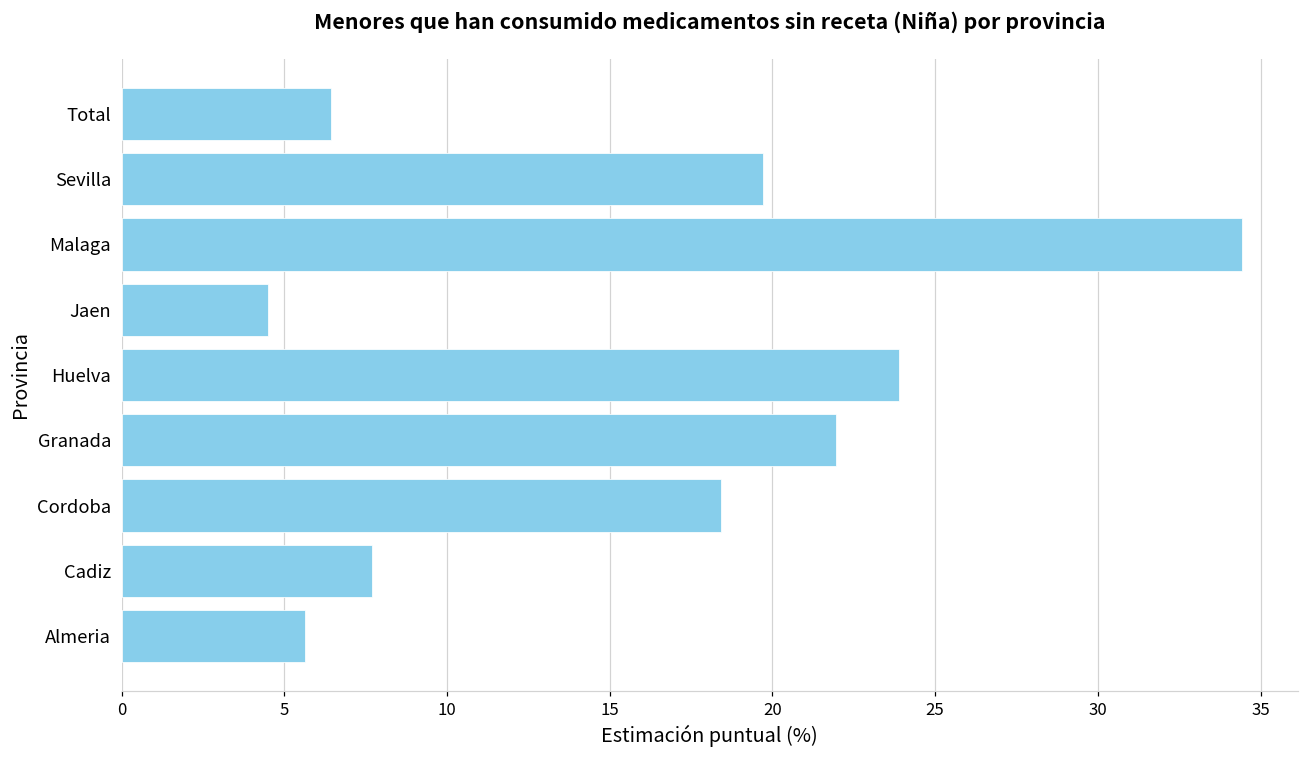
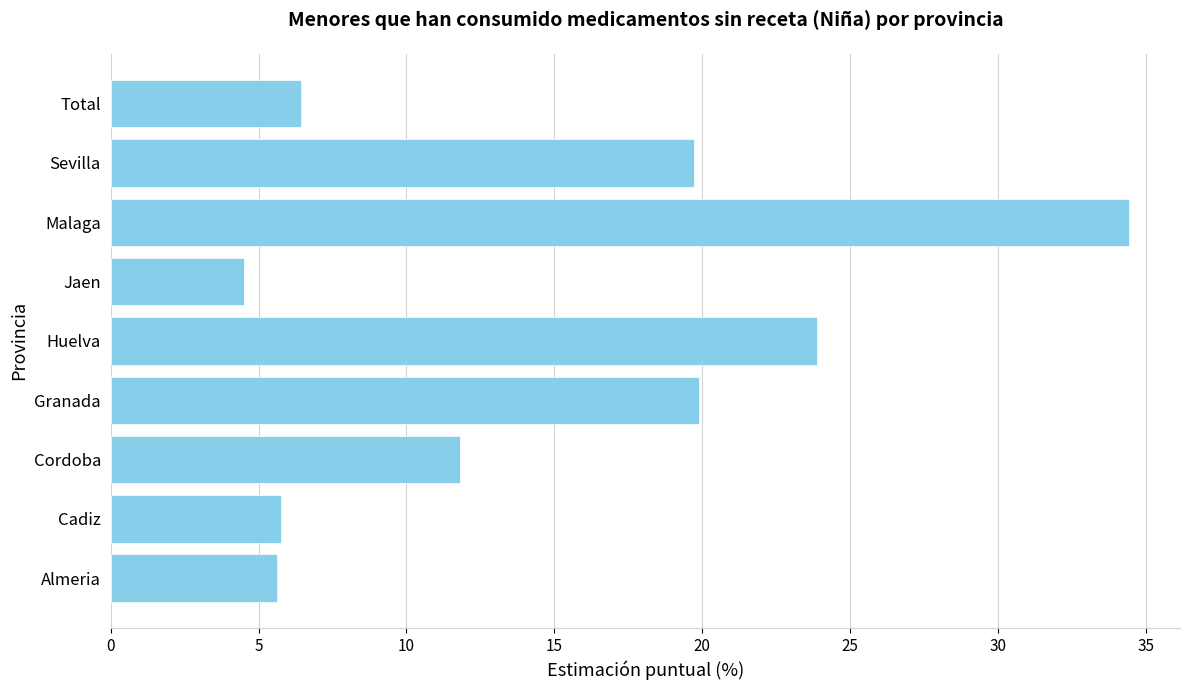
Granada: 22.0 -> 19.9
Cordoba: 18.4 -> 11.8
Cadiz: 7.7 -> 5.8
